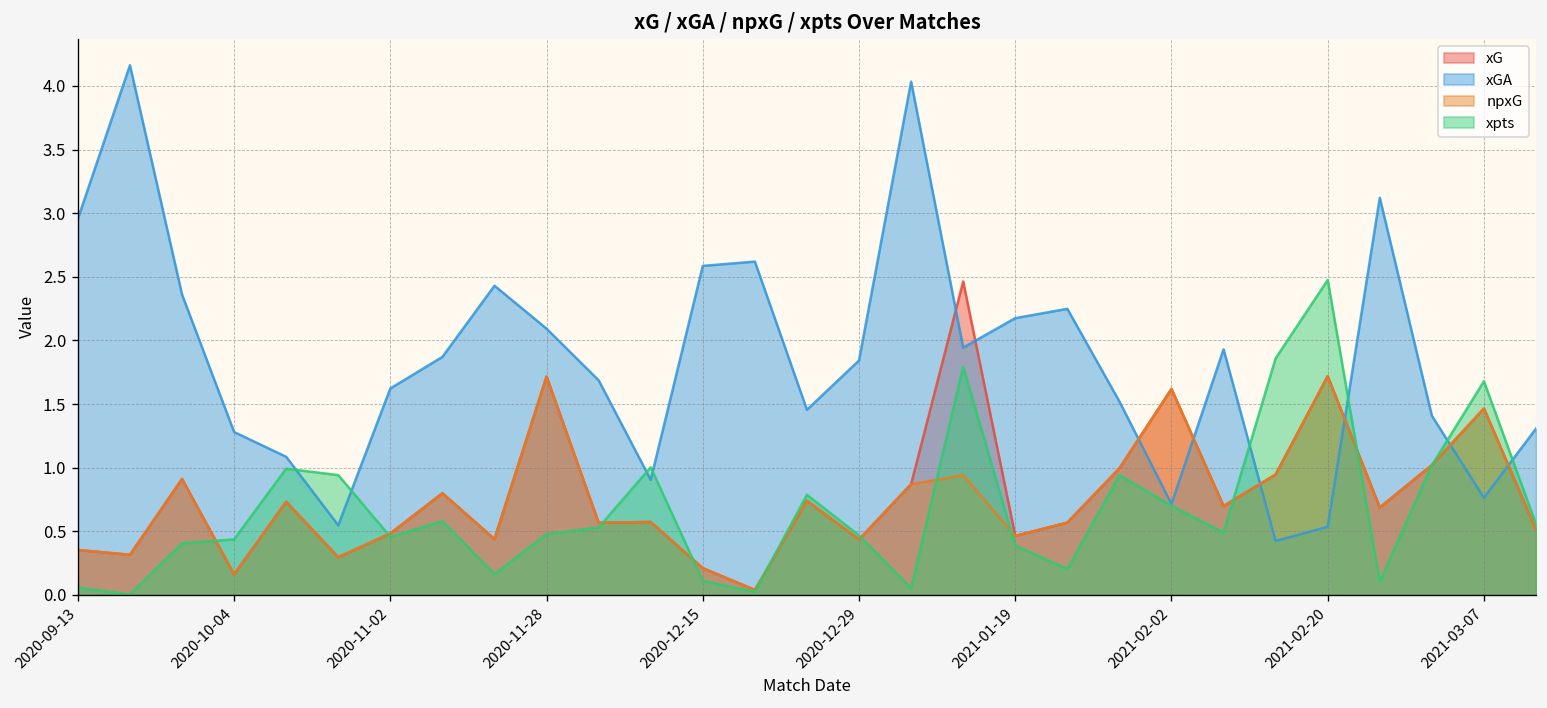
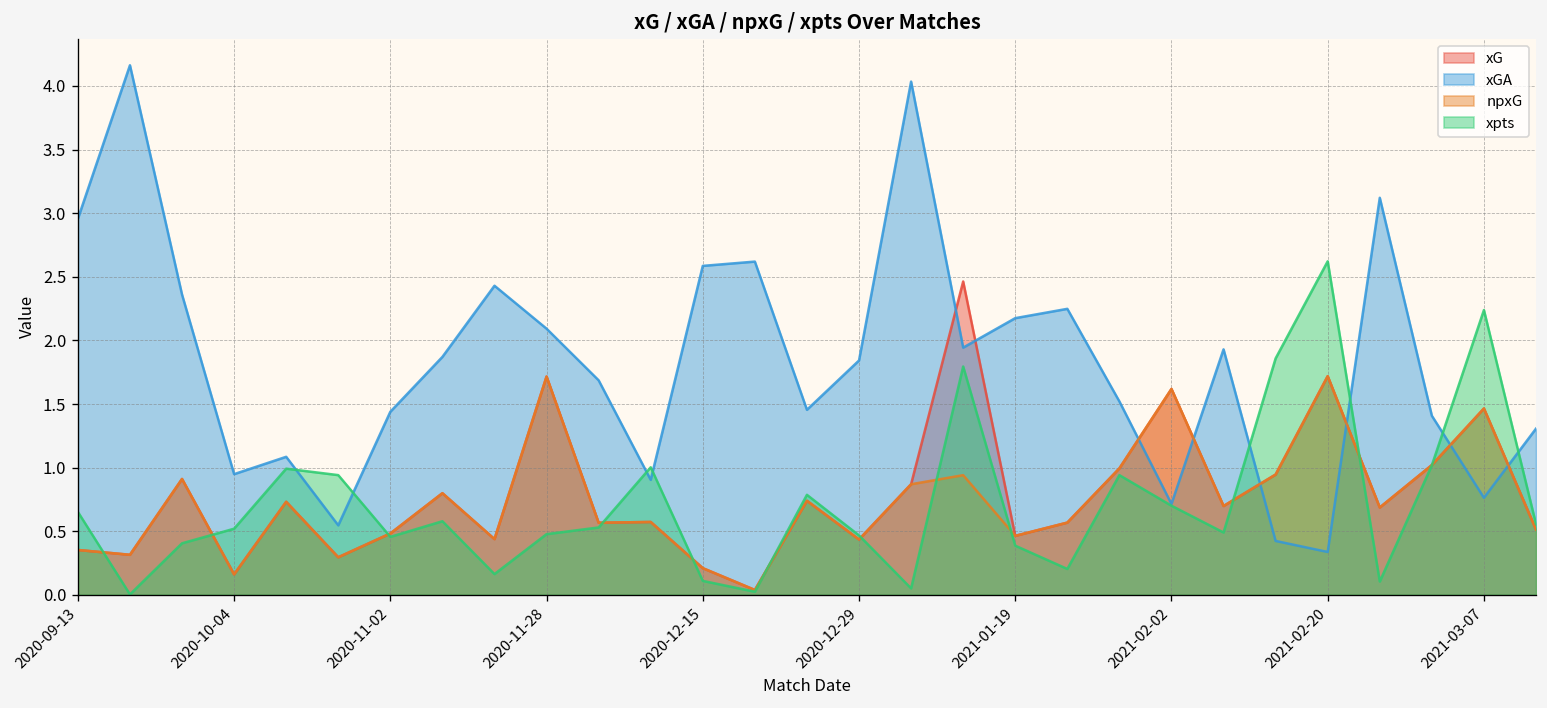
xpts, 2020-09-13: 0.06 -> 0.65
xGA, 2020-10-04: 1.28 -> 0.95
xpts, 2020-10-04: 0.44 -> 0.52
xGA, 2020-11-02: 1.62 -> 1.44
xGA, 2021-02-20: 0.54 -> 0.34
xpts, 2021-02-20: 2.48 -> 2.62
xpts, 2021-03-07: 1.68 -> 2.24
